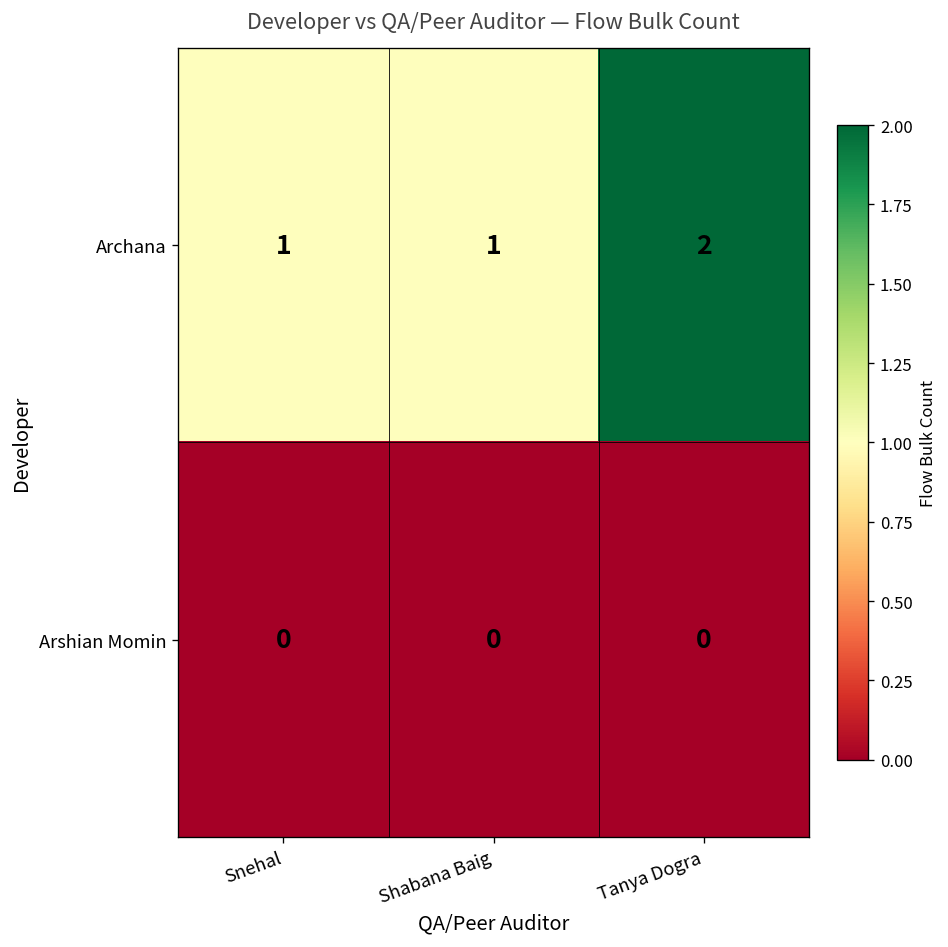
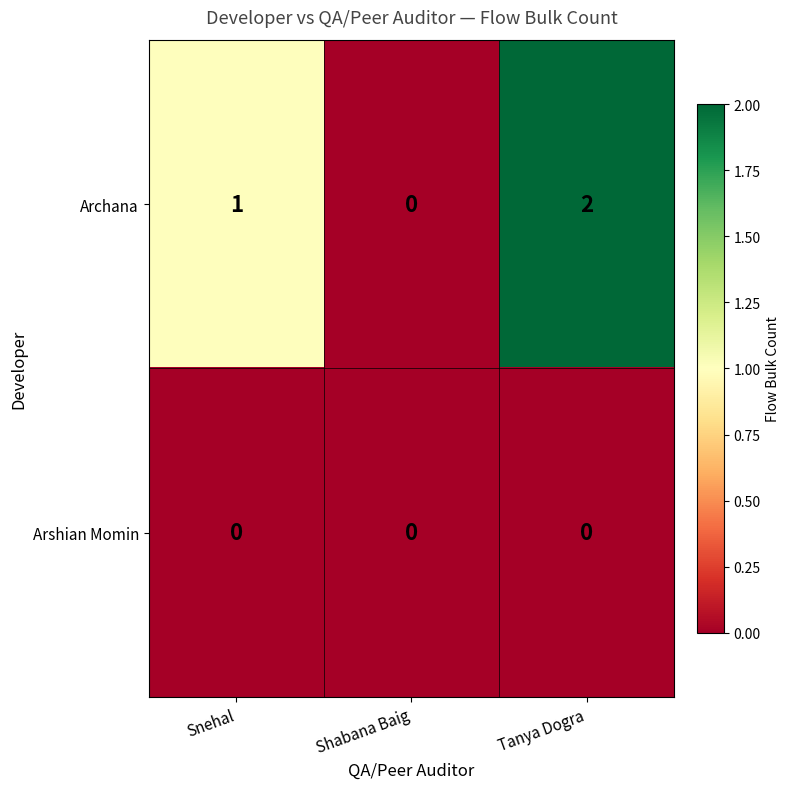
Archana, Shabana Baig: 1 -> 0
